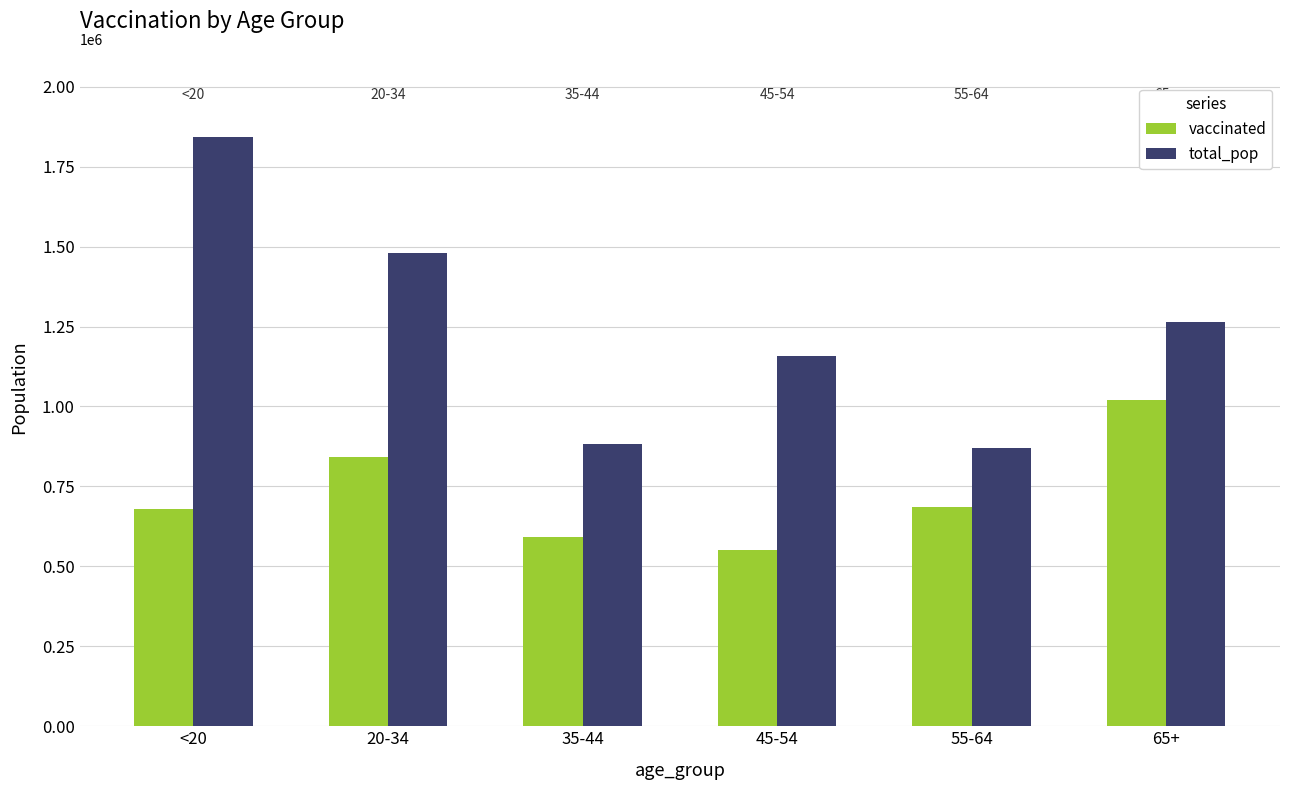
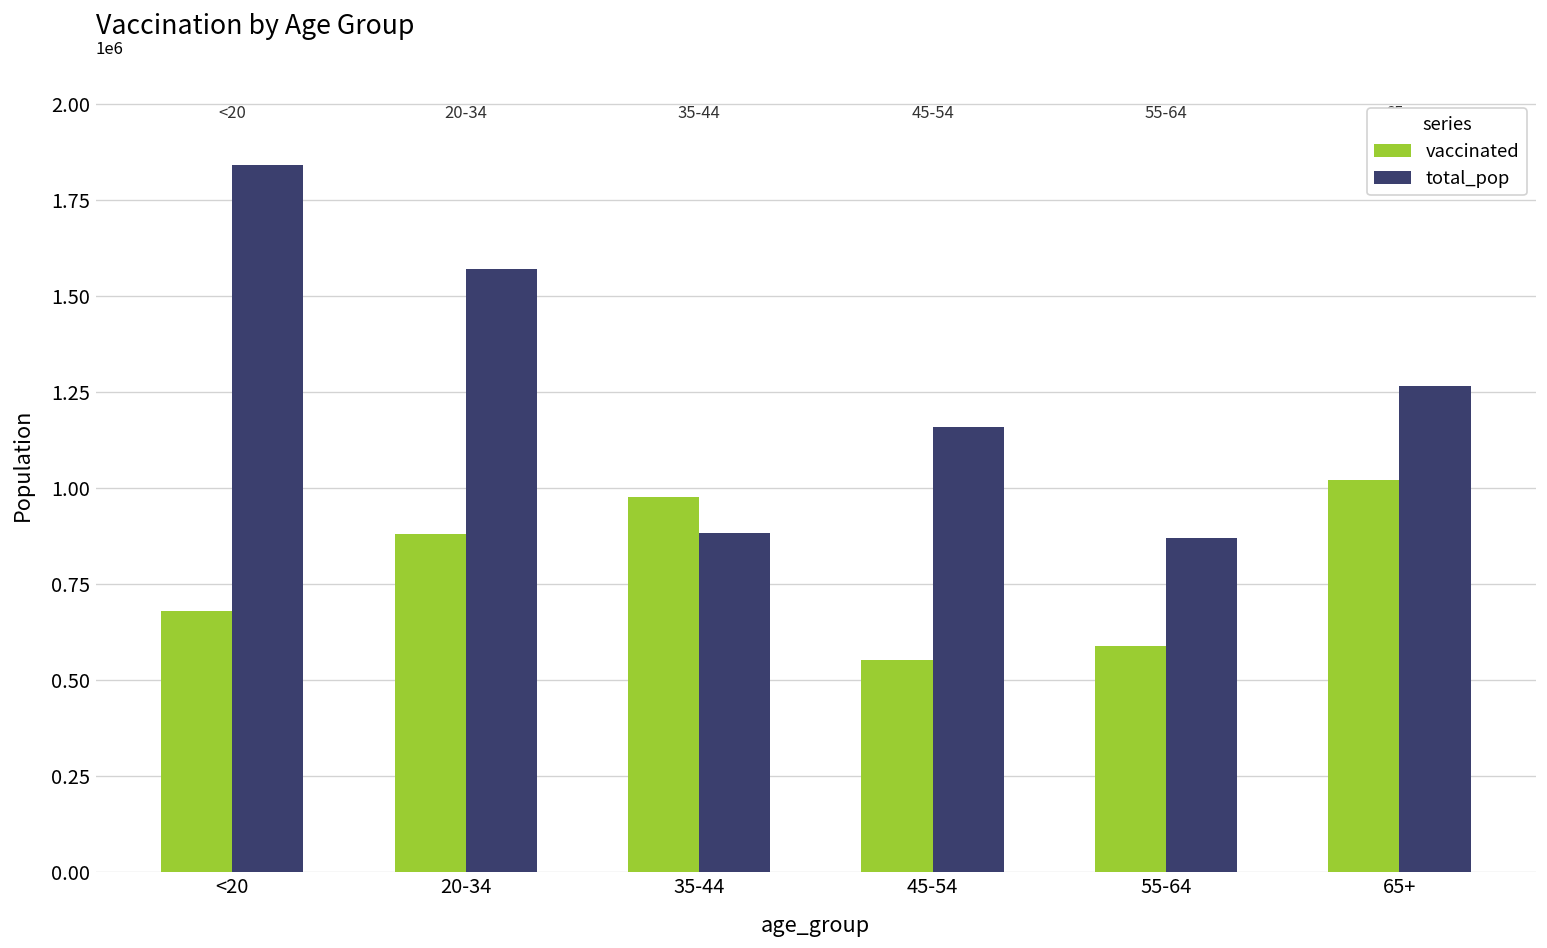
vaccinated, 20-34: 840000 -> 880000
total_pop, 20-34: 1480000 -> 1570000
vaccinated, 35-44: 590000 -> 980000
vaccinated, 55-64: 690000 -> 590000
